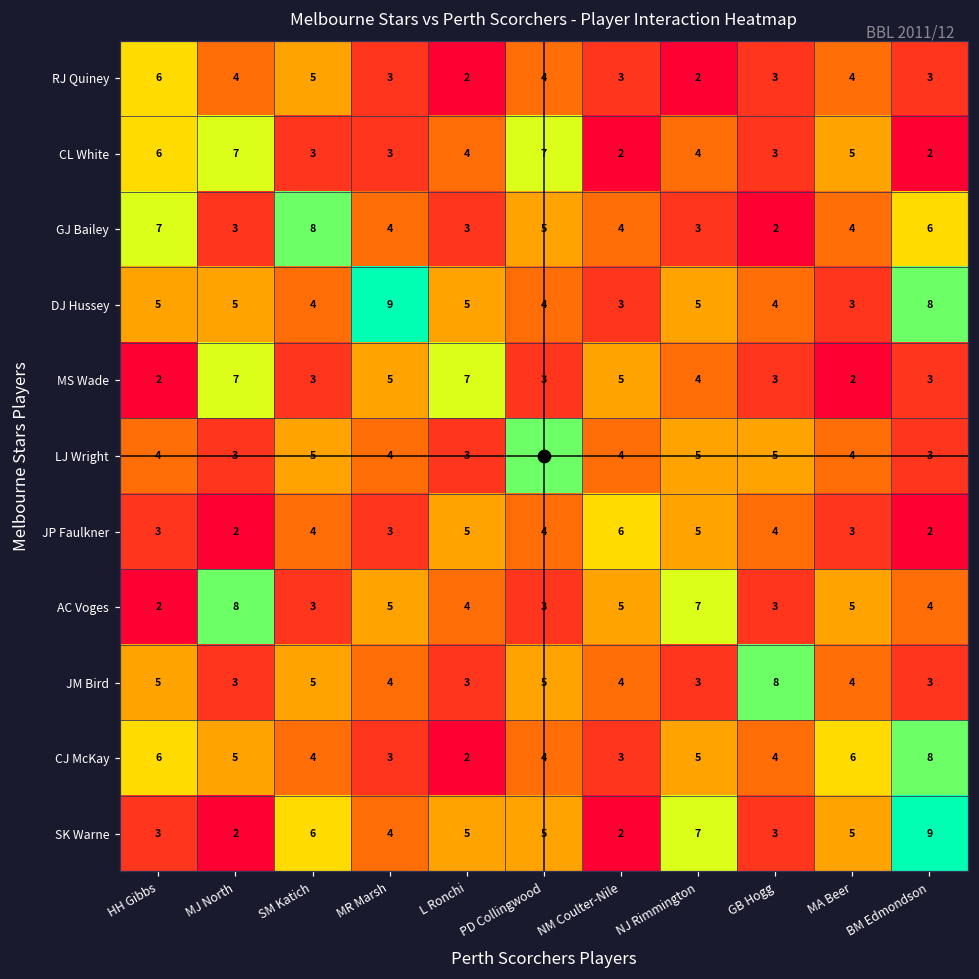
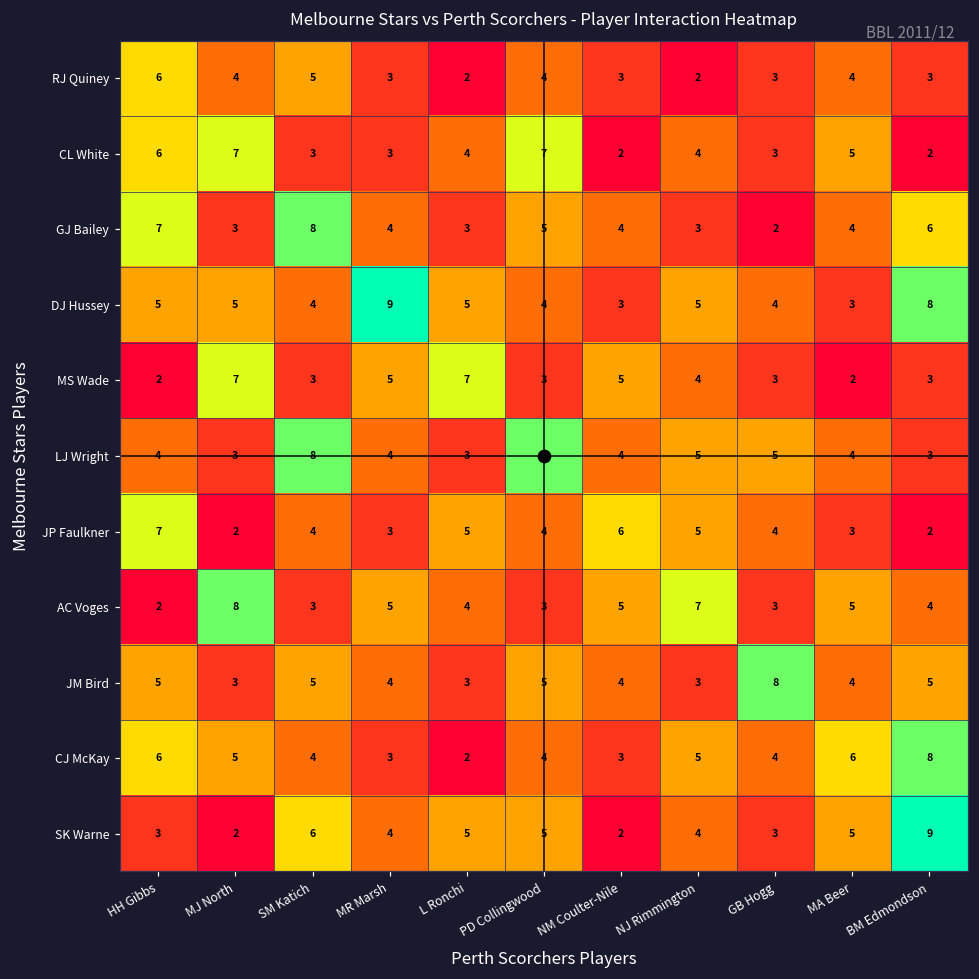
LJ Wright, SM Katich: 5 -> 8
JP Faulkner, HH Gibbs: 3 -> 7
JM Bird, BM Edmondson: 3 -> 5
SK Warne, NJ Rimmington: 7 -> 4
